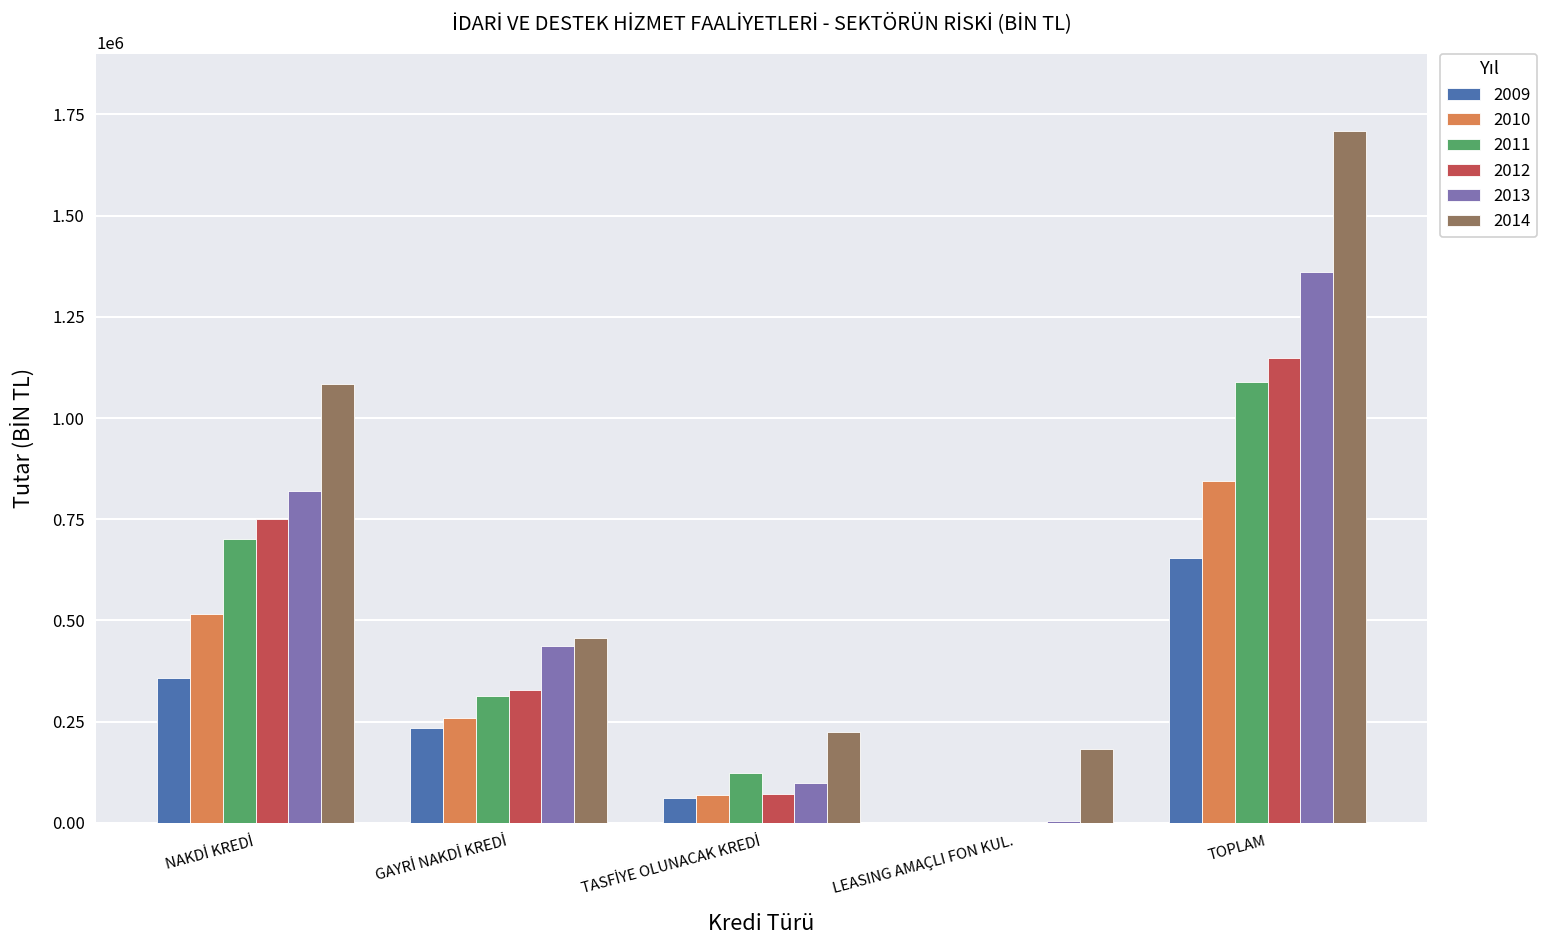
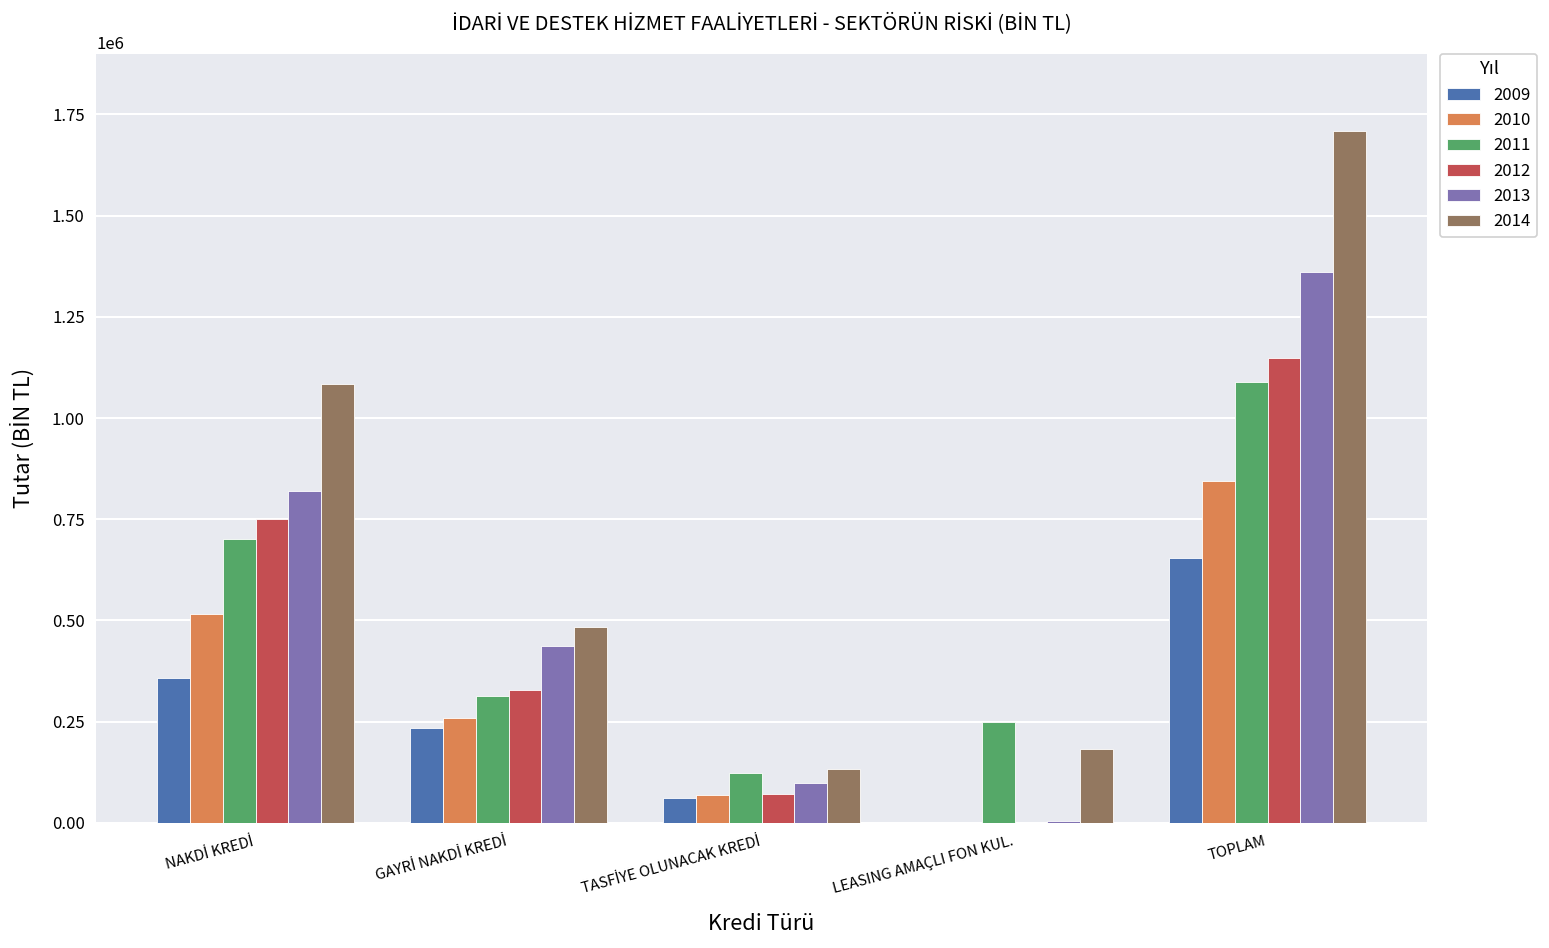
2014, GAYRİ NAKDİ KREDİ: 460000 -> 480000
2014, TASFİYE OLUNACAK KREDİ: 230000 -> 130000
2011, LEASING AMAÇLI FON KUL.: 0 -> 250000
